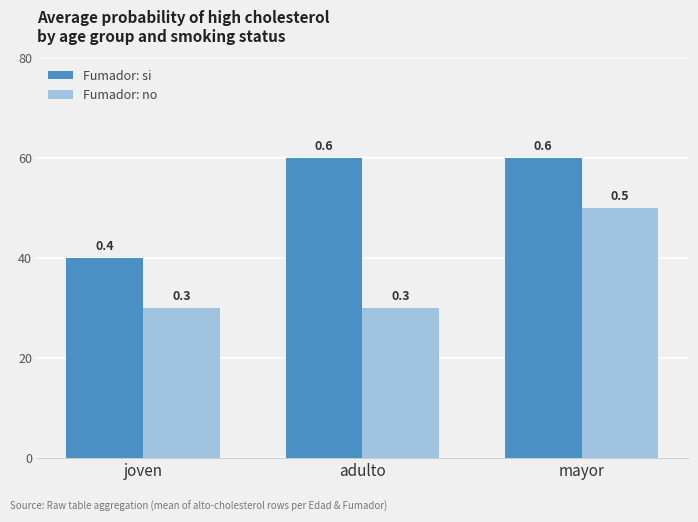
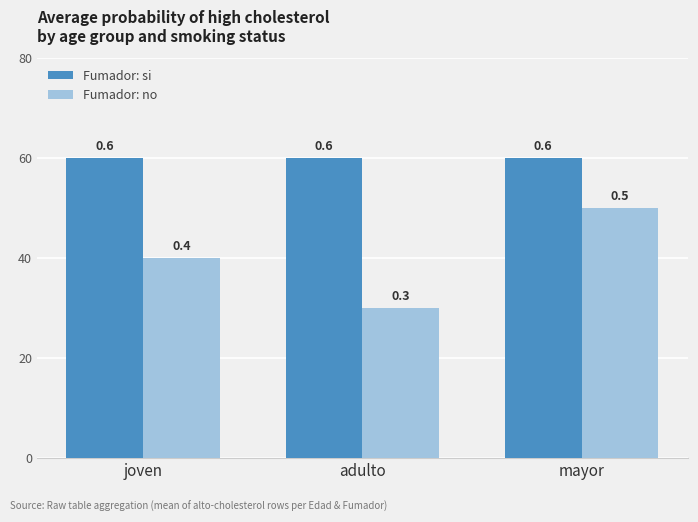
Fumador: si, joven: 0.4 -> 0.6
Fumador: no, joven: 0.3 -> 0.4
